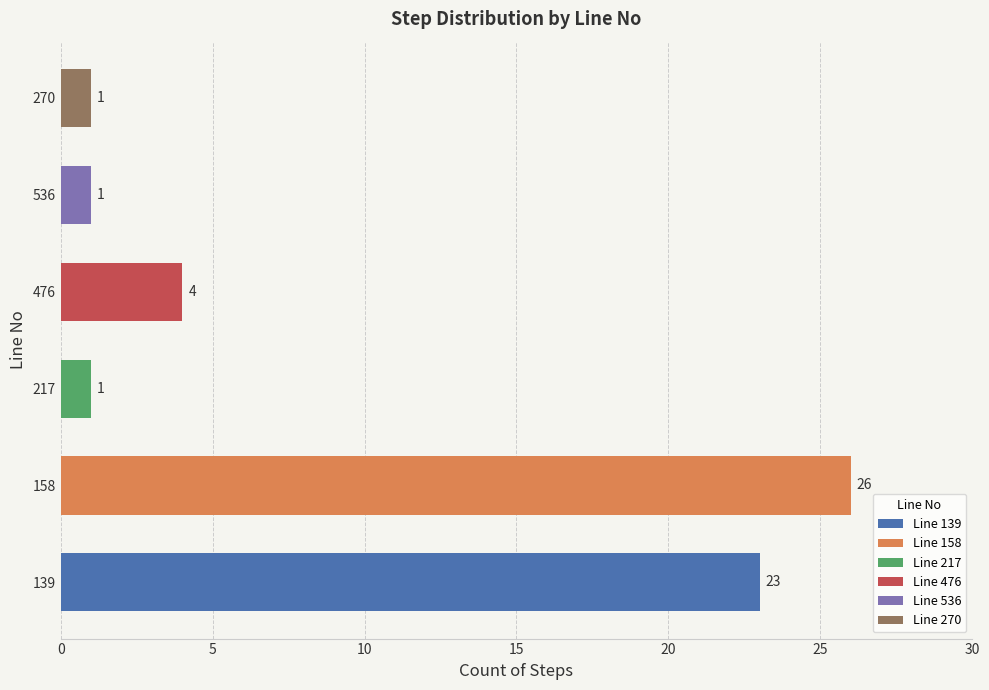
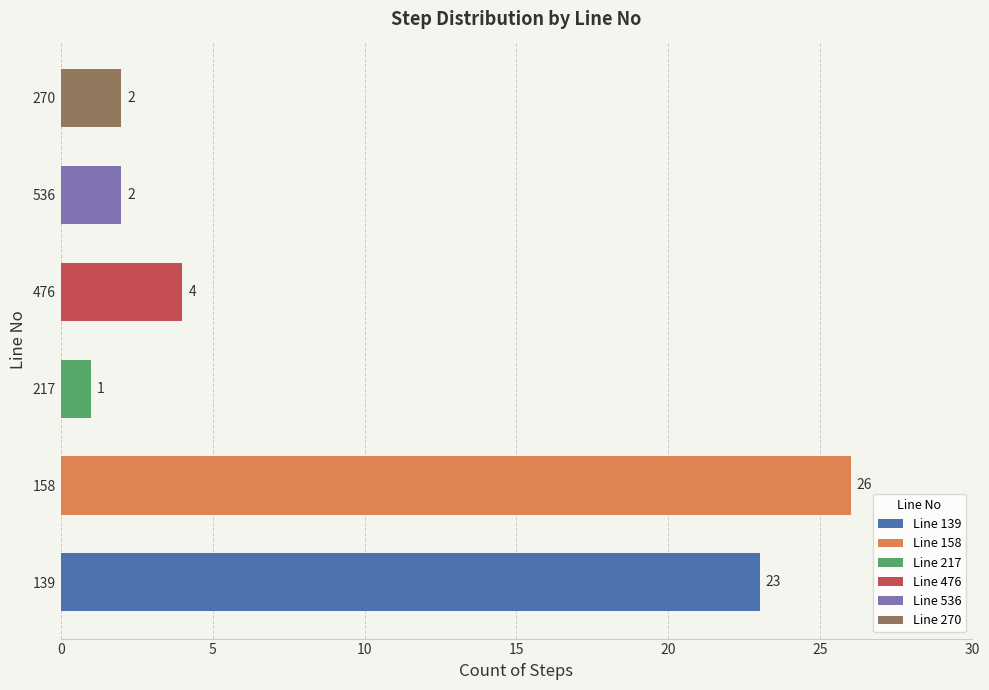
270: 1 -> 2
536: 1 -> 2
